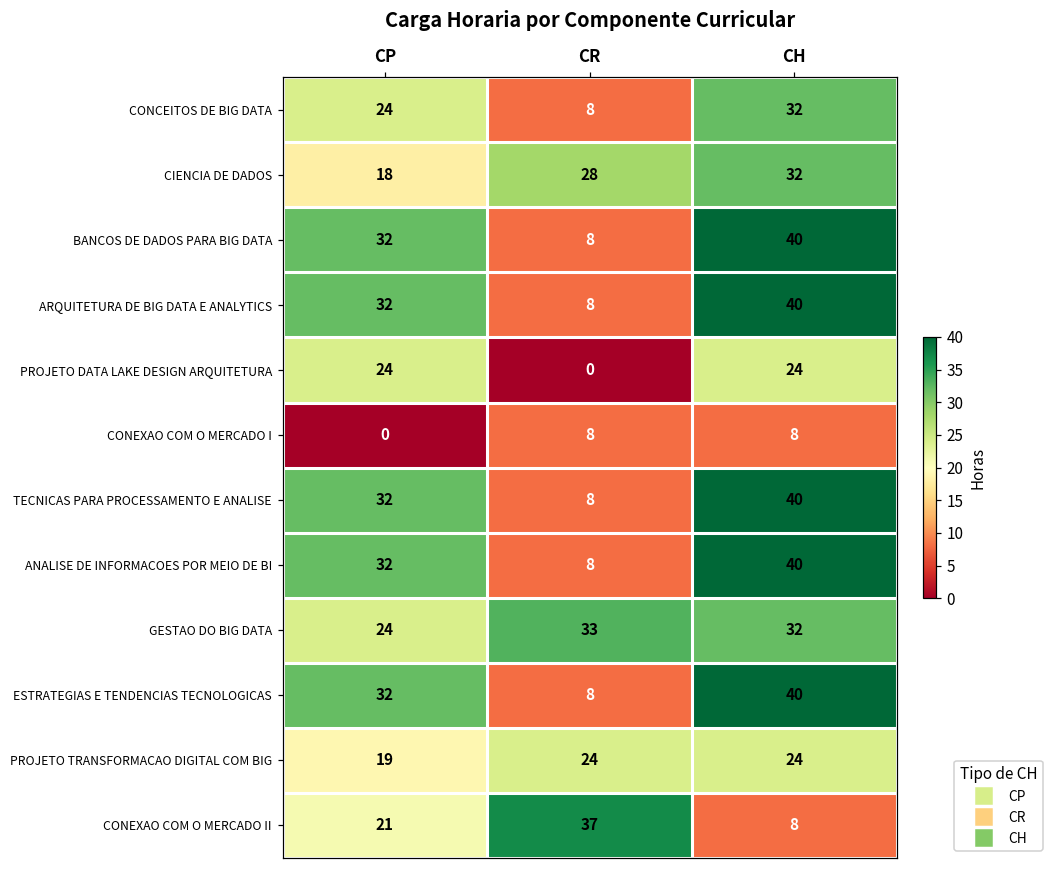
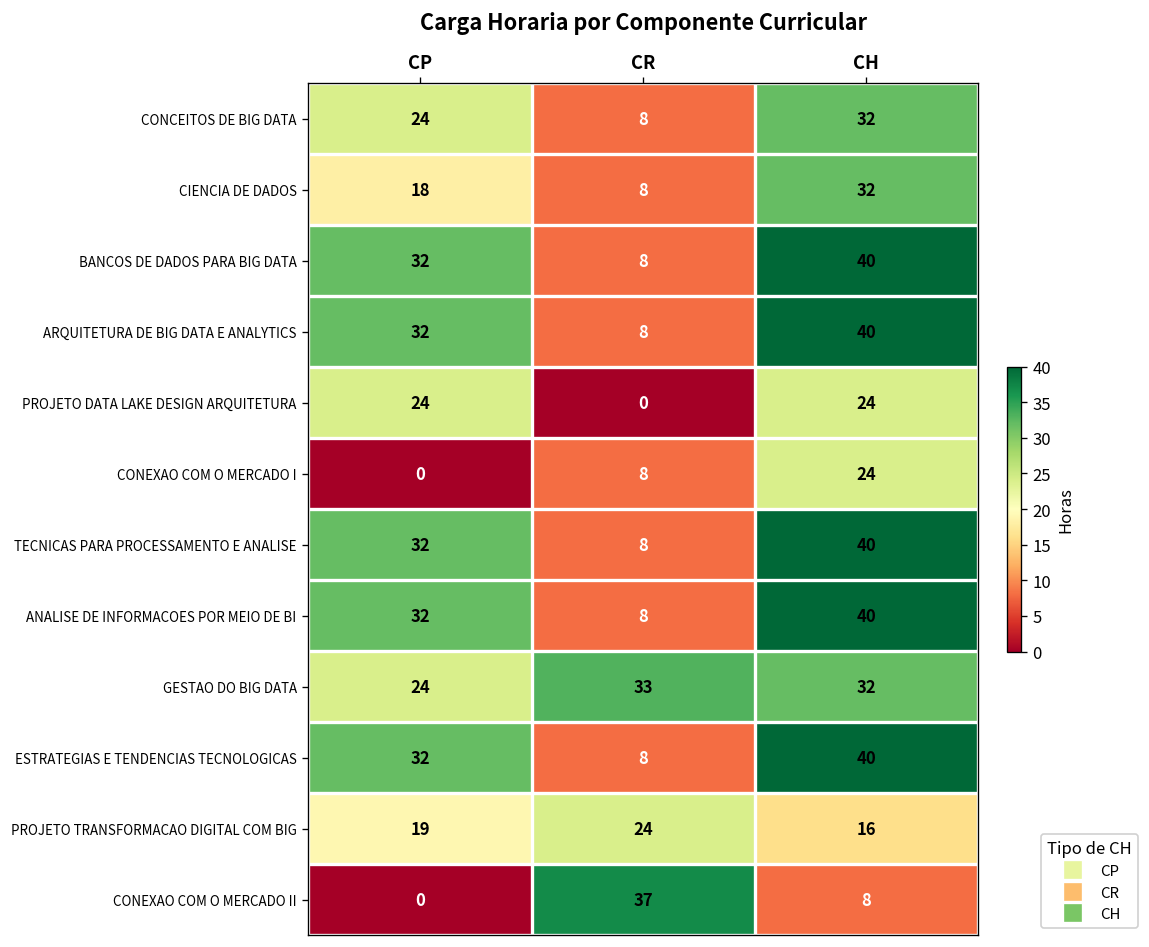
CIENCIA DE DADOS, CR: 28 -> 8
CONEXAO COM O MERCADO I, CH: 8 -> 24
PROJETO TRANSFORMACAO DIGITAL COM BIG, CH: 24 -> 16
CONEXAO COM O MERCADO II, CP: 21 -> 0
